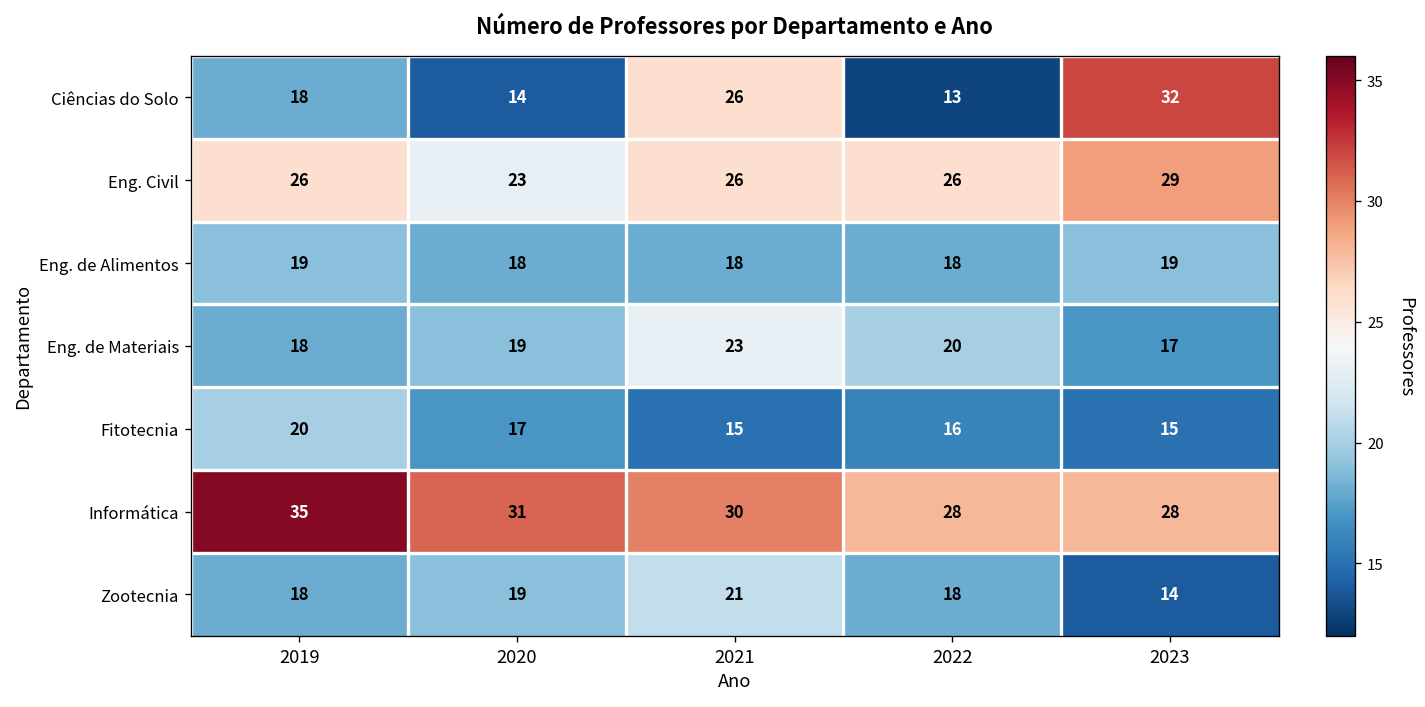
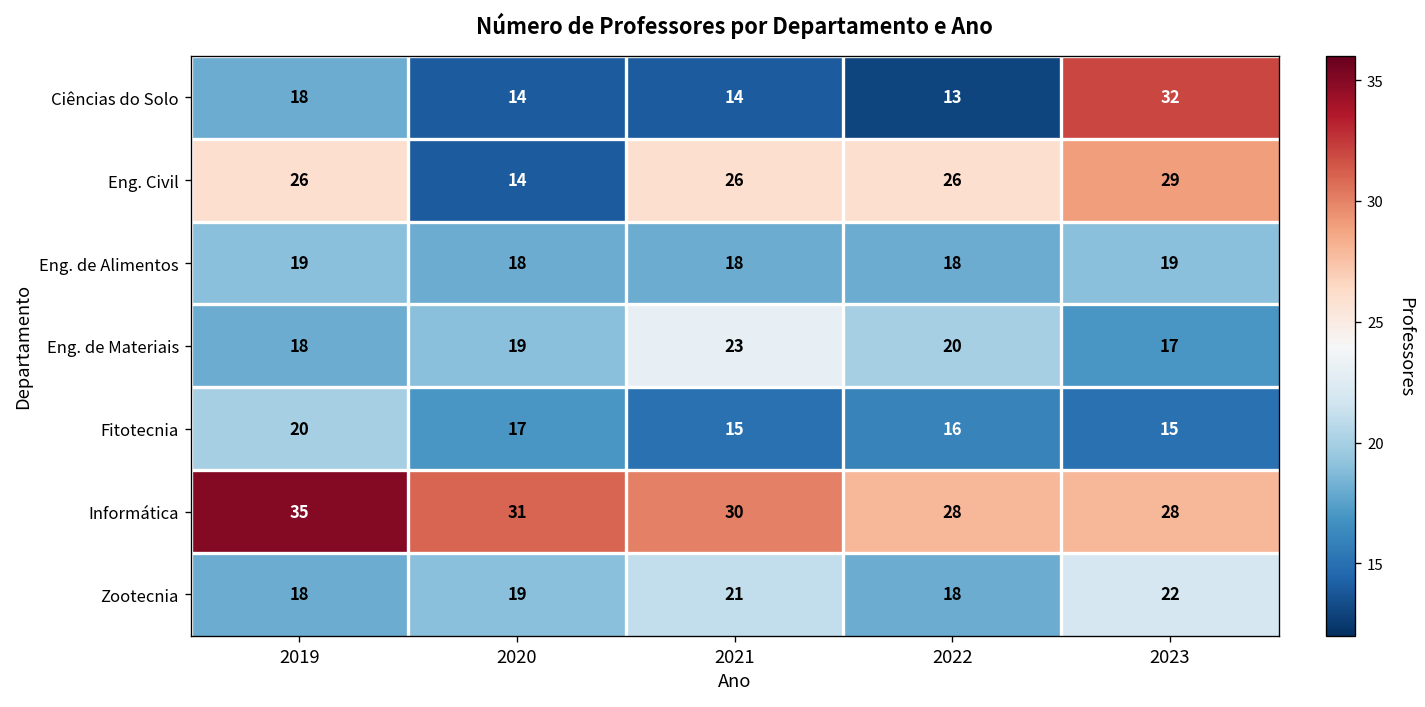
Ciências do Solo, 2021: 26 -> 14
Eng. Civil, 2020: 23 -> 14
Zootecnia, 2023: 14 -> 22
